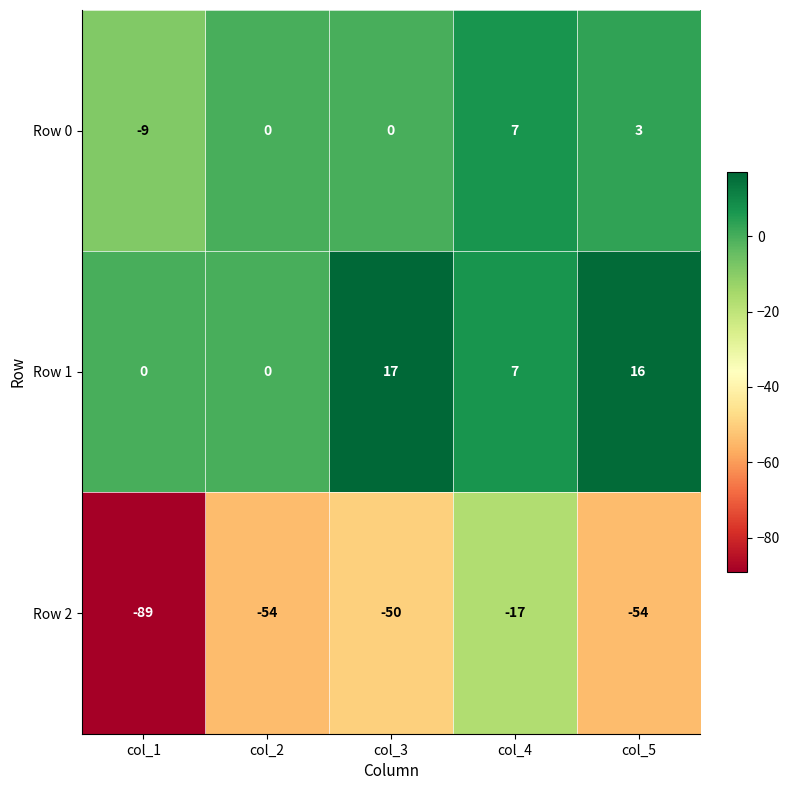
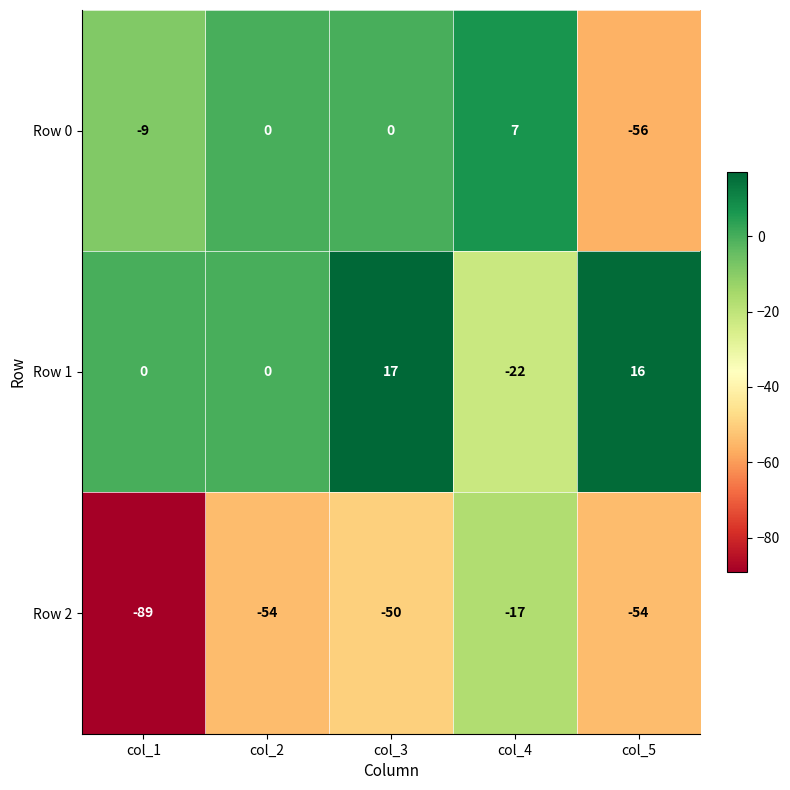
Row 0, col_5: 3 -> -56
Row 1, col_4: 7 -> -22
